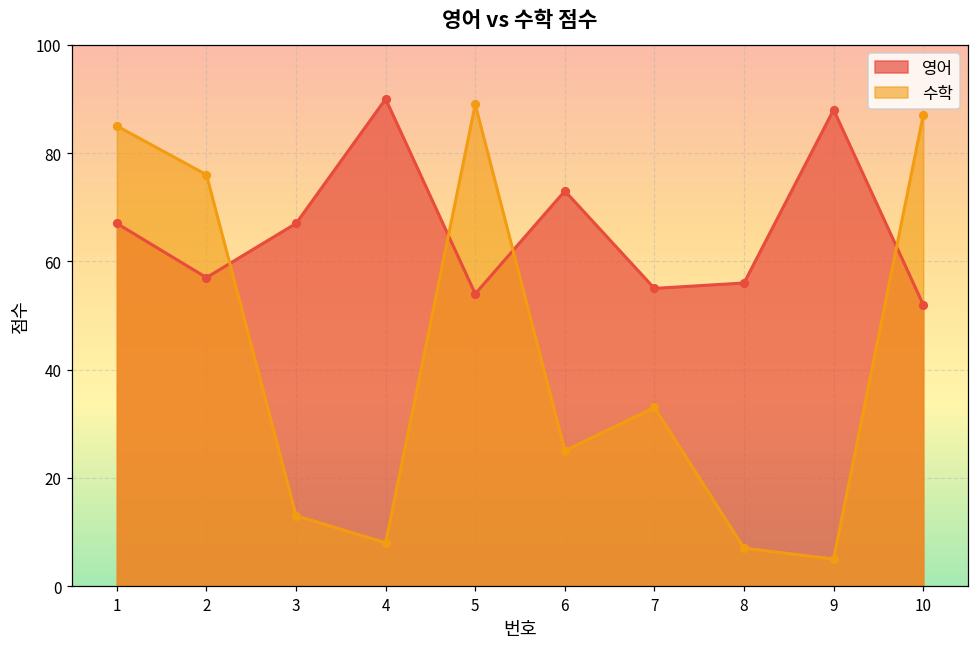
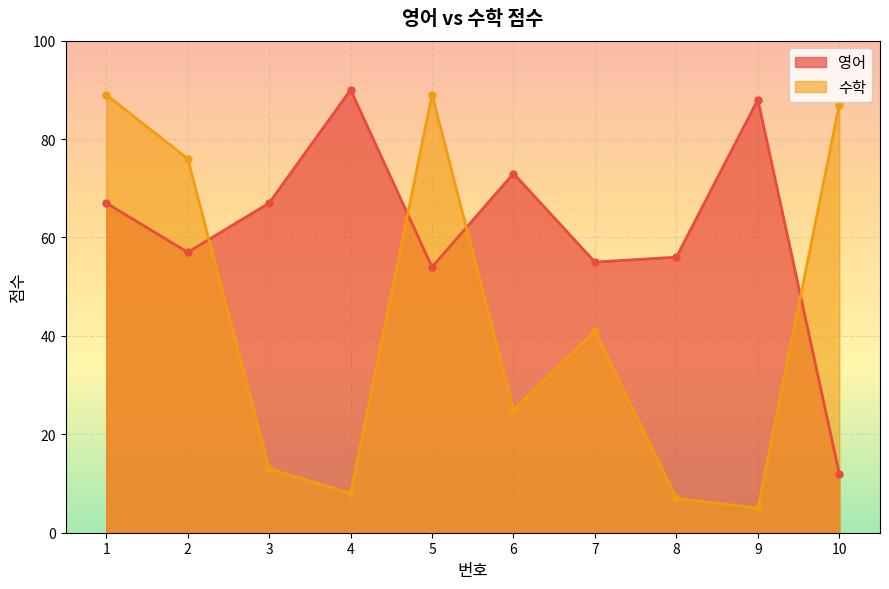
수학, 1: 85 -> 89
수학, 7: 33 -> 41
영어, 10: 52 -> 12
